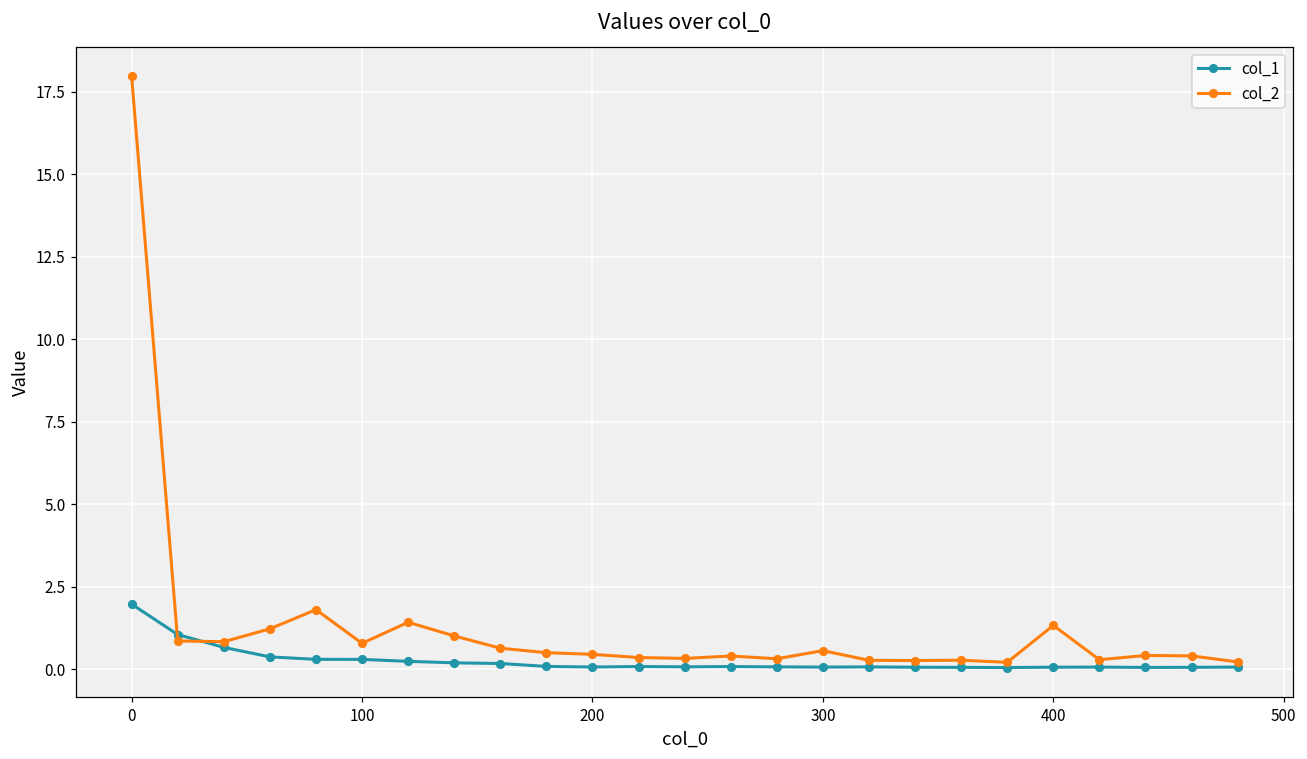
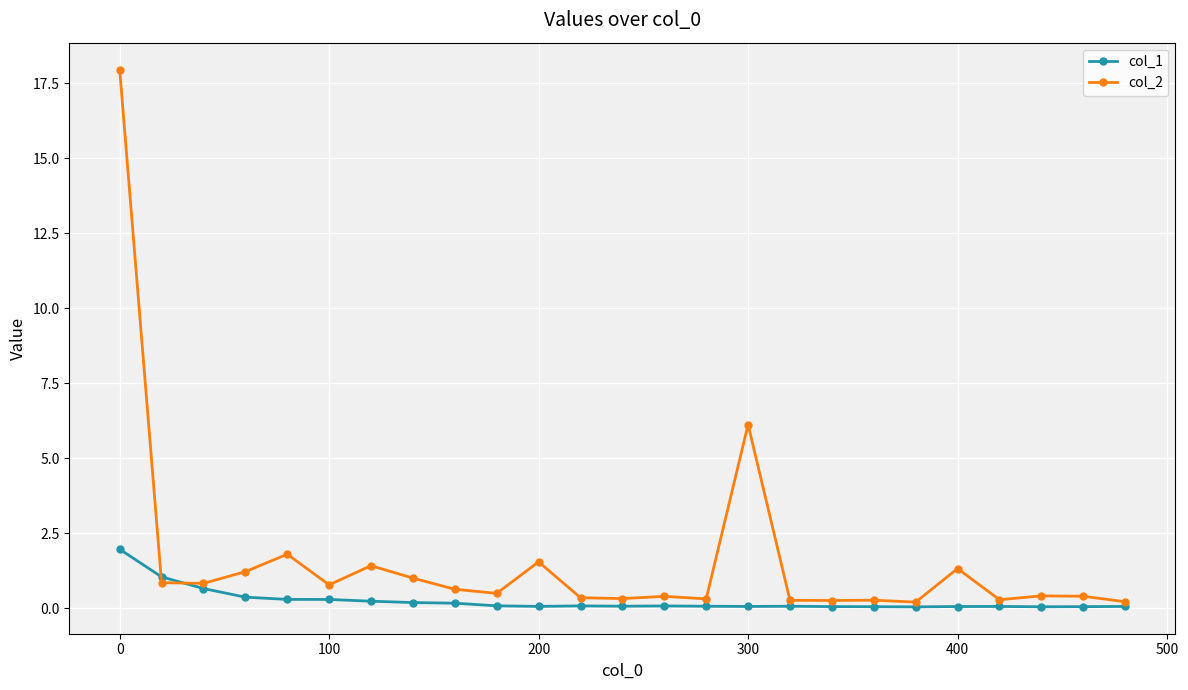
col_2, 200: 0.4 -> 1.5
col_2, 300: 0.6 -> 6.1
